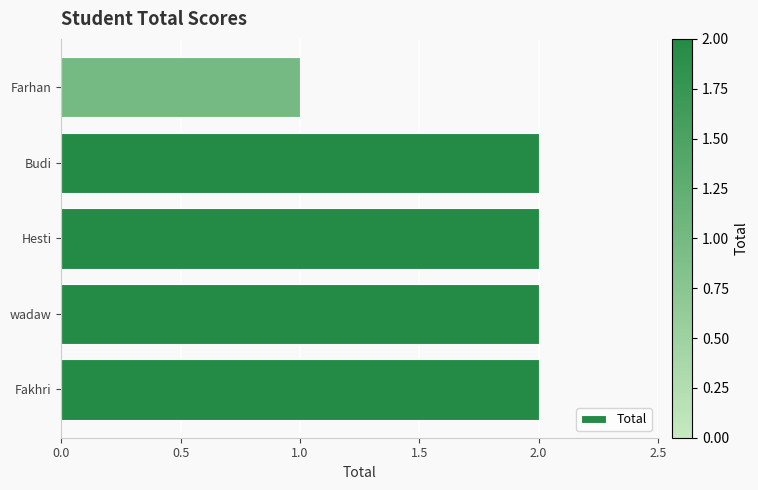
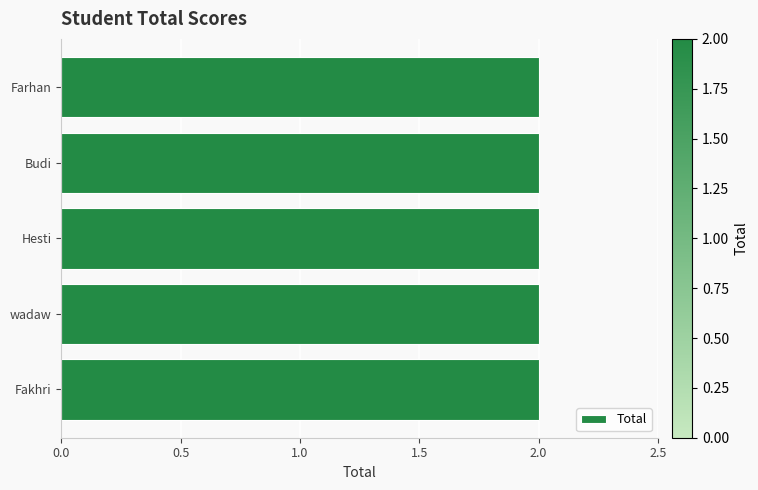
Farhan: 1 -> 2
